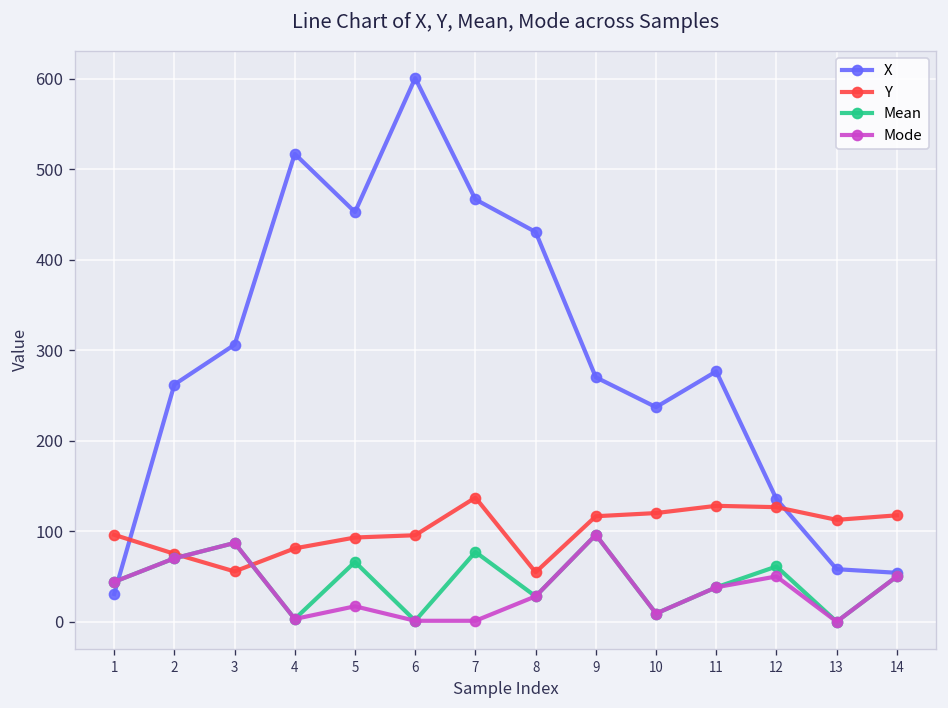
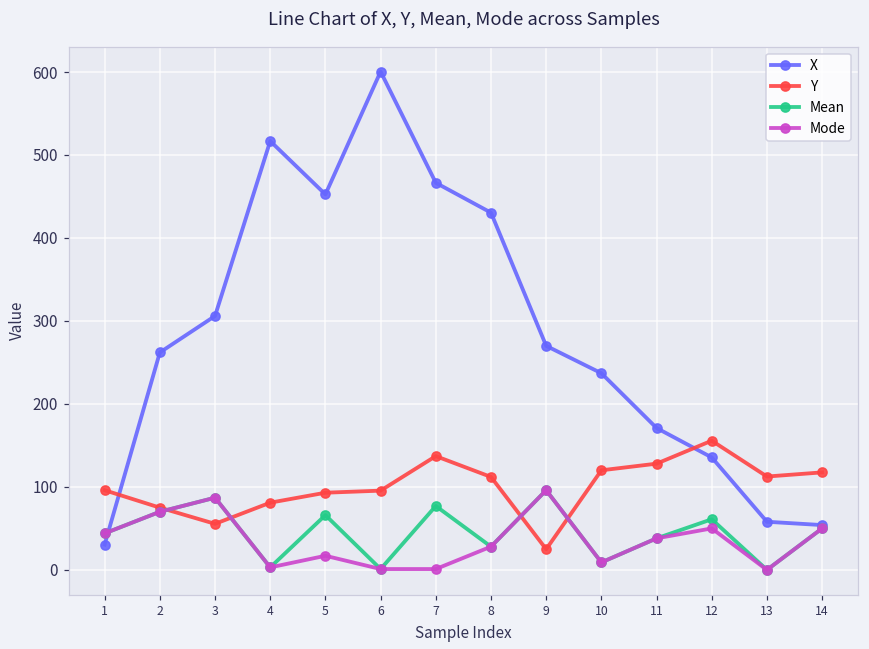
Y, 8: 50 -> 110
Y, 9: 120 -> 20
X, 11: 280 -> 170
Y, 12: 130 -> 160
